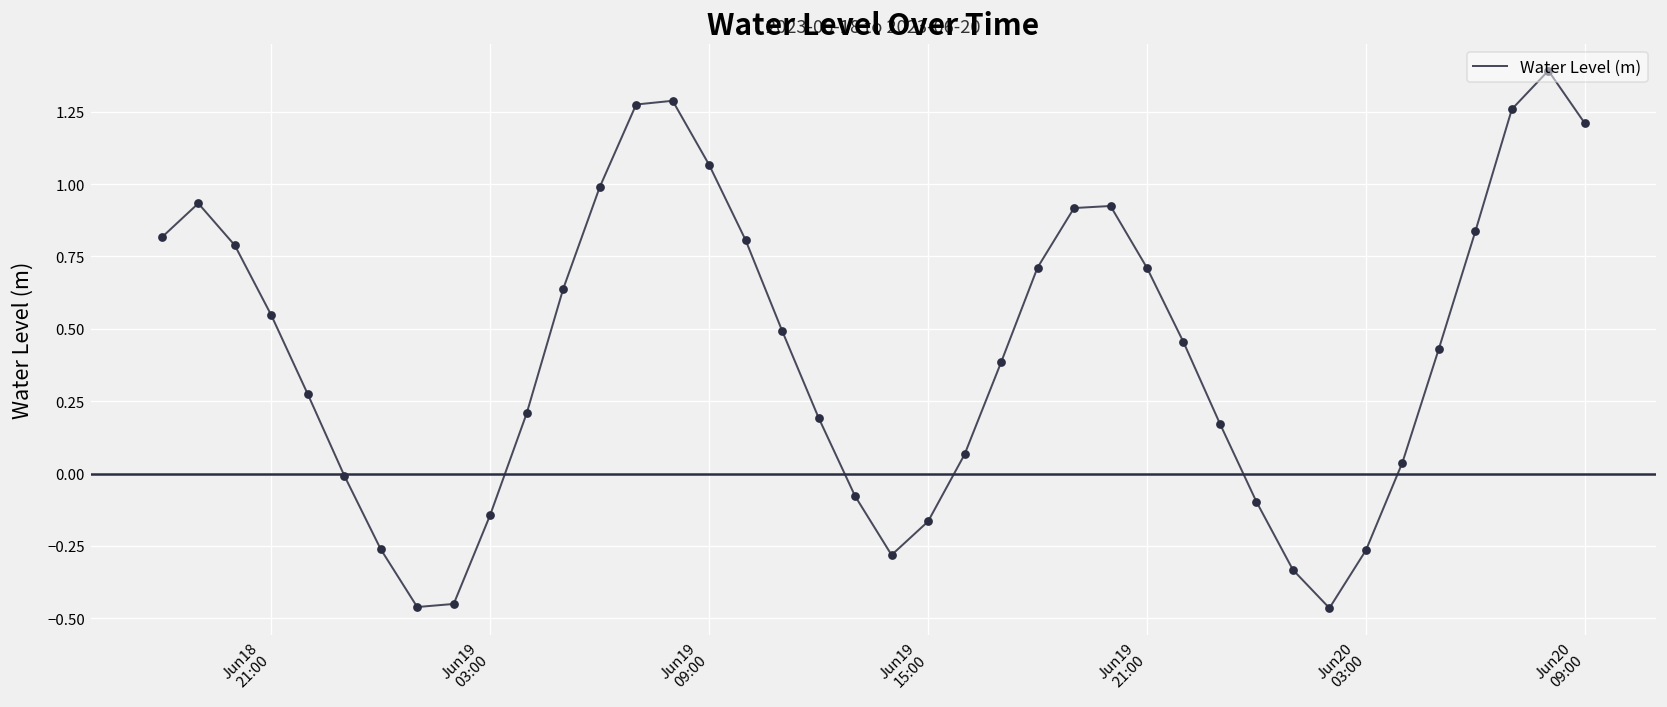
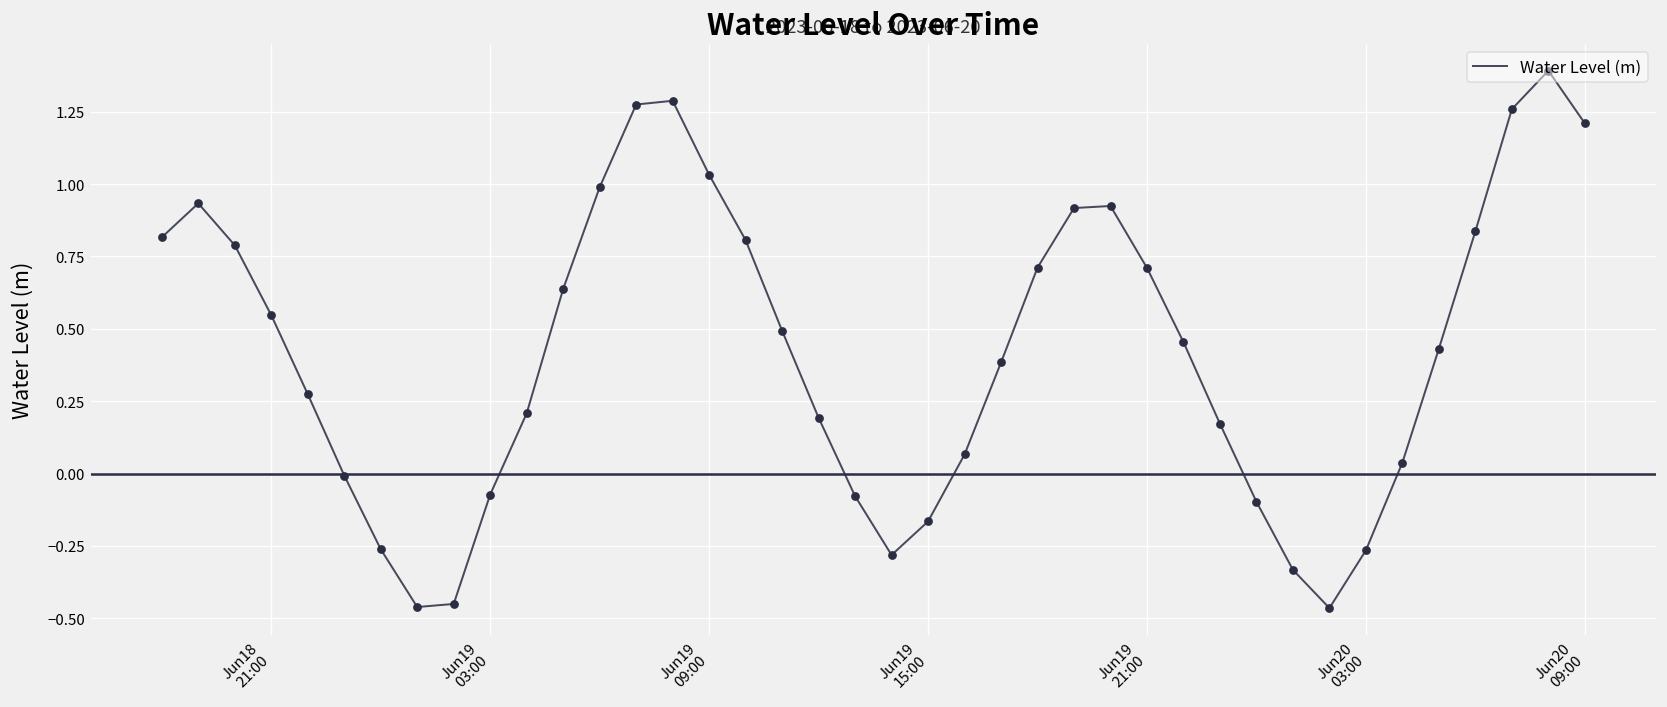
Jun19 03:00: -0.14 -> -0.07
Jun19 09:00: 1.07 -> 1.03
